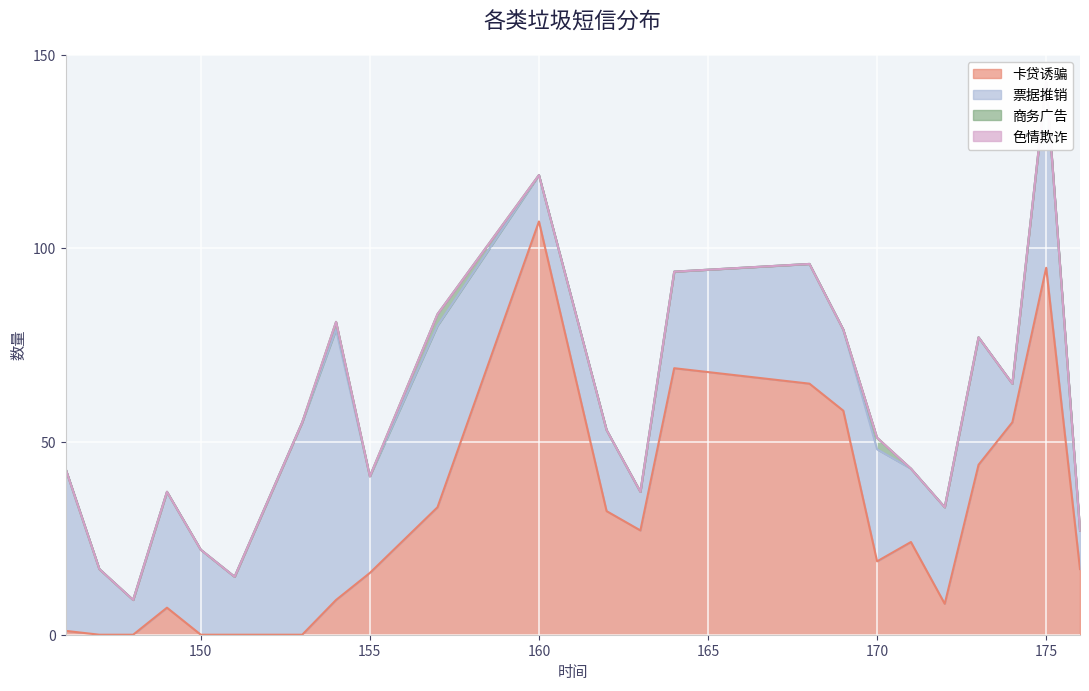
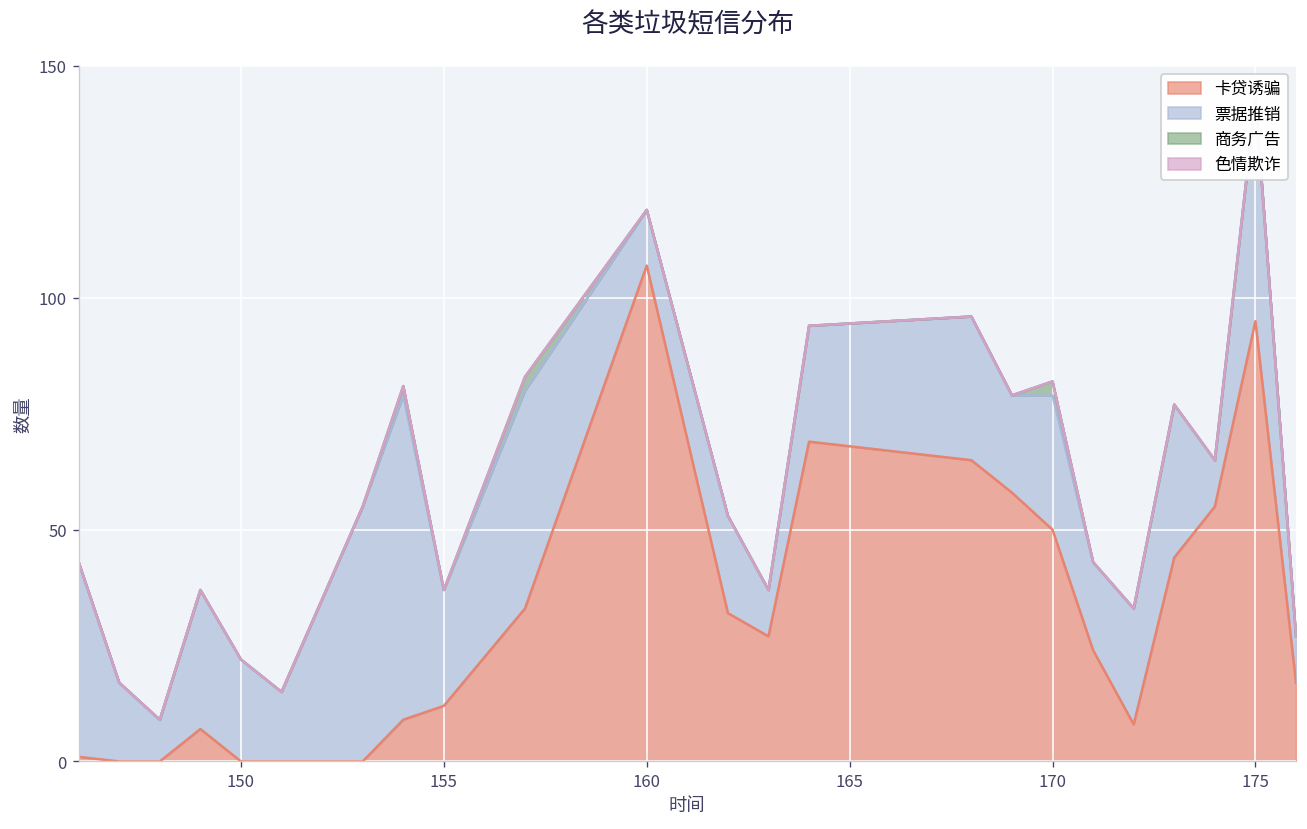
卡贷诱骗, 155: 16 -> 12
卡贷诱骗, 170: 19 -> 50
